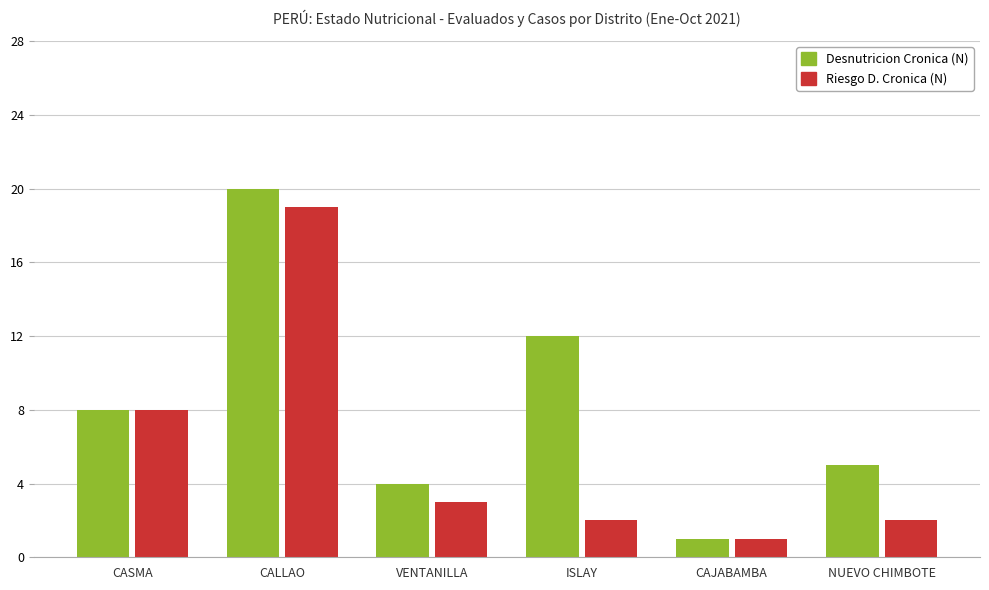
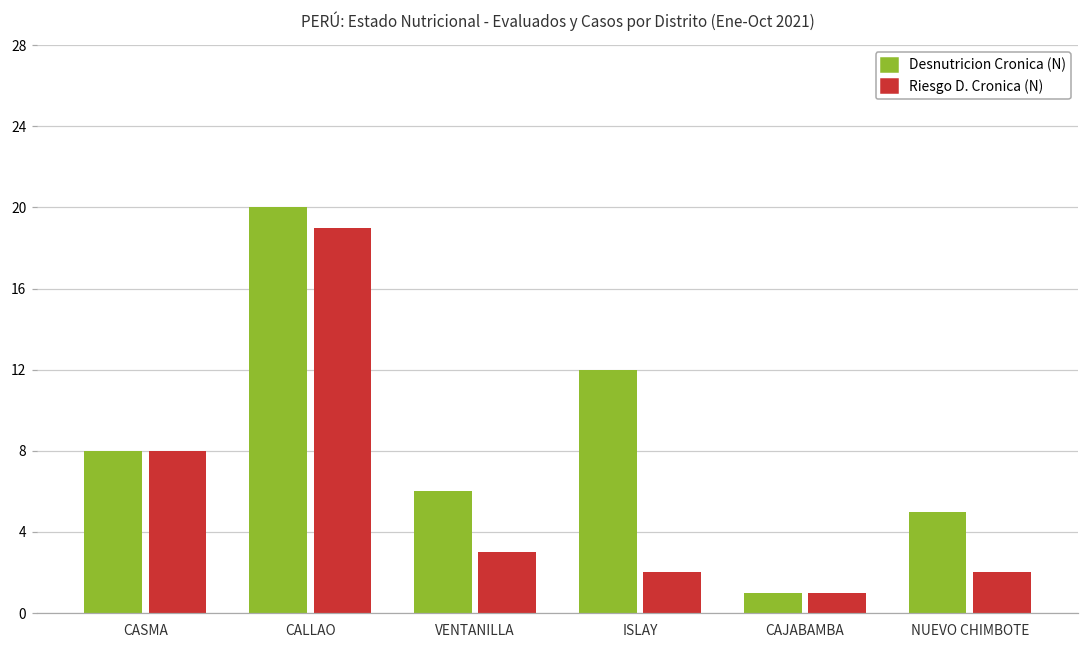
Desnutricion Cronica (N), VENTANILLA: 4 -> 6
